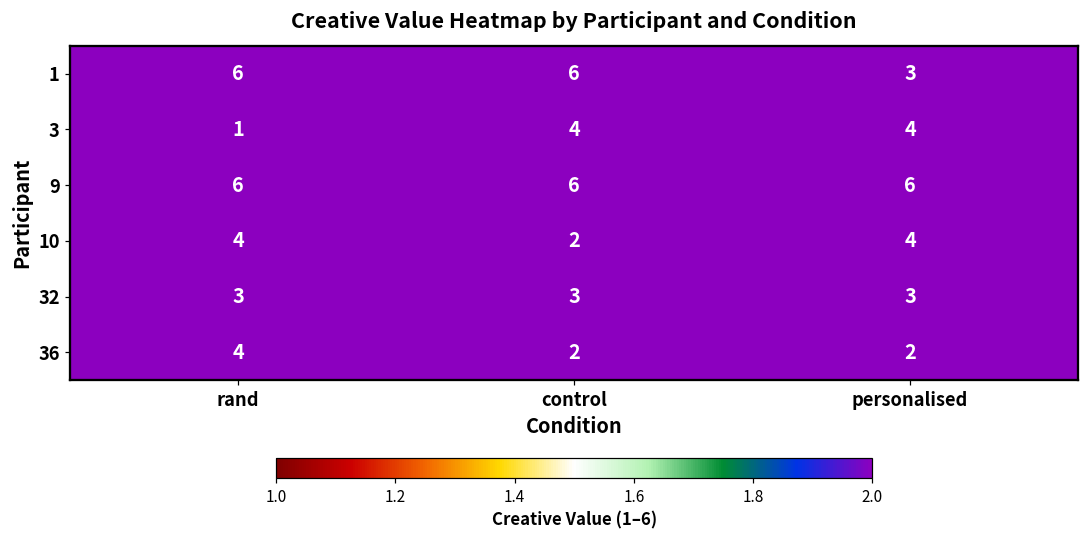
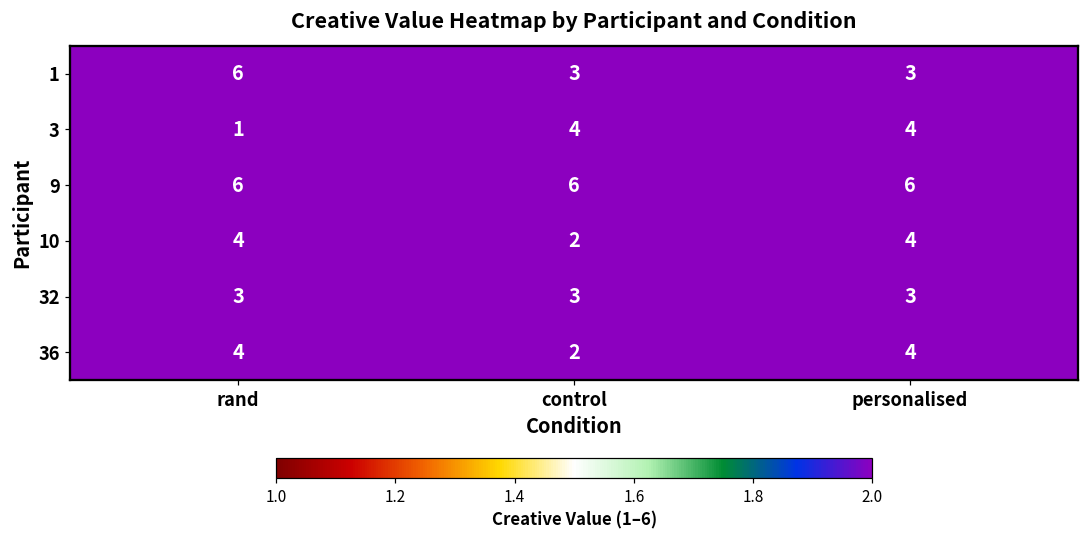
1, control: 6 -> 3
36, personalised: 2 -> 4
